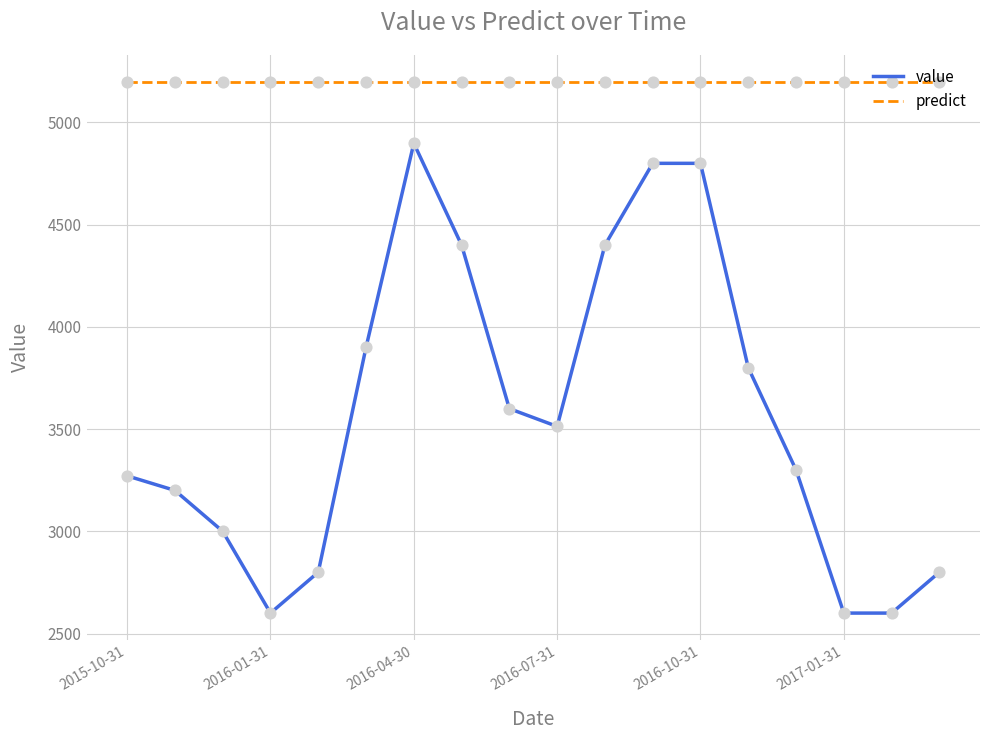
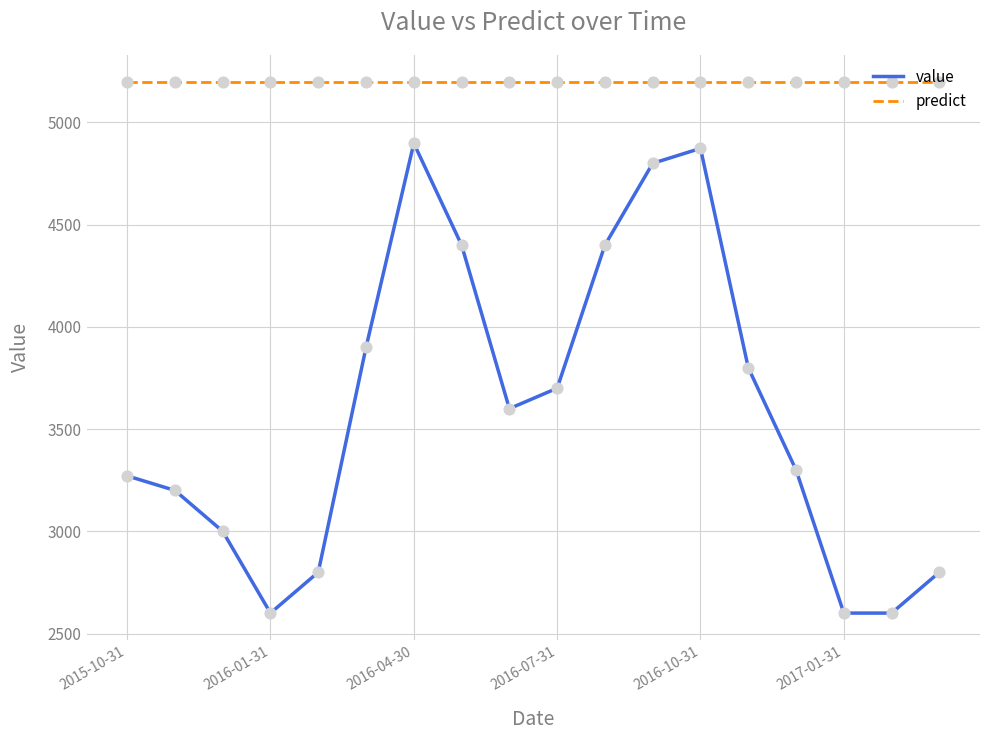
value, 2016-07-31: 3510 -> 3700
value, 2016-10-31: 4800 -> 4870
